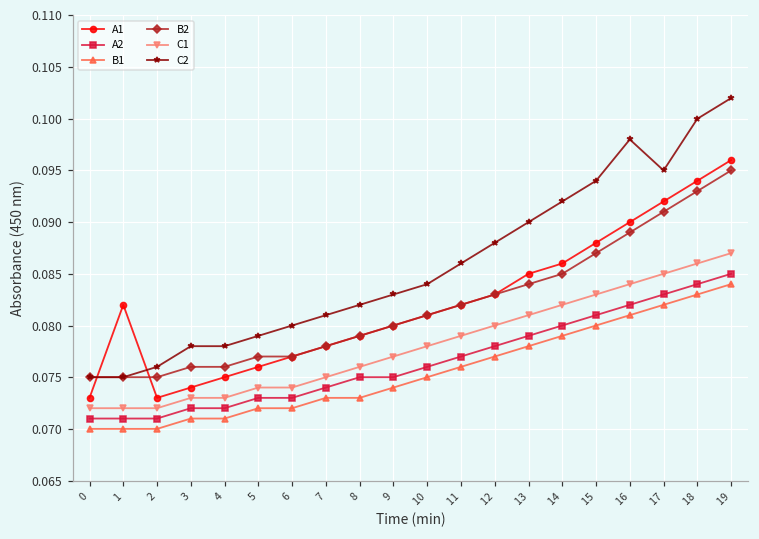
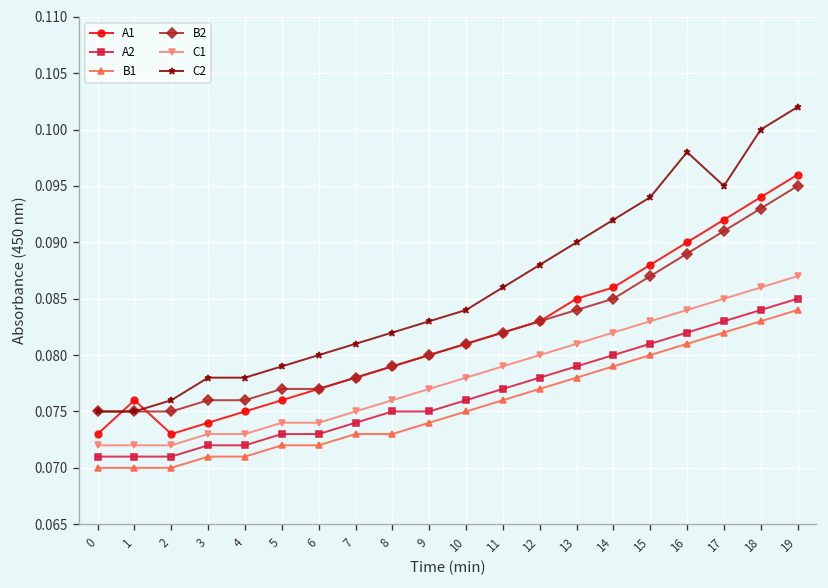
A1, 1: 0.082 -> 0.076
